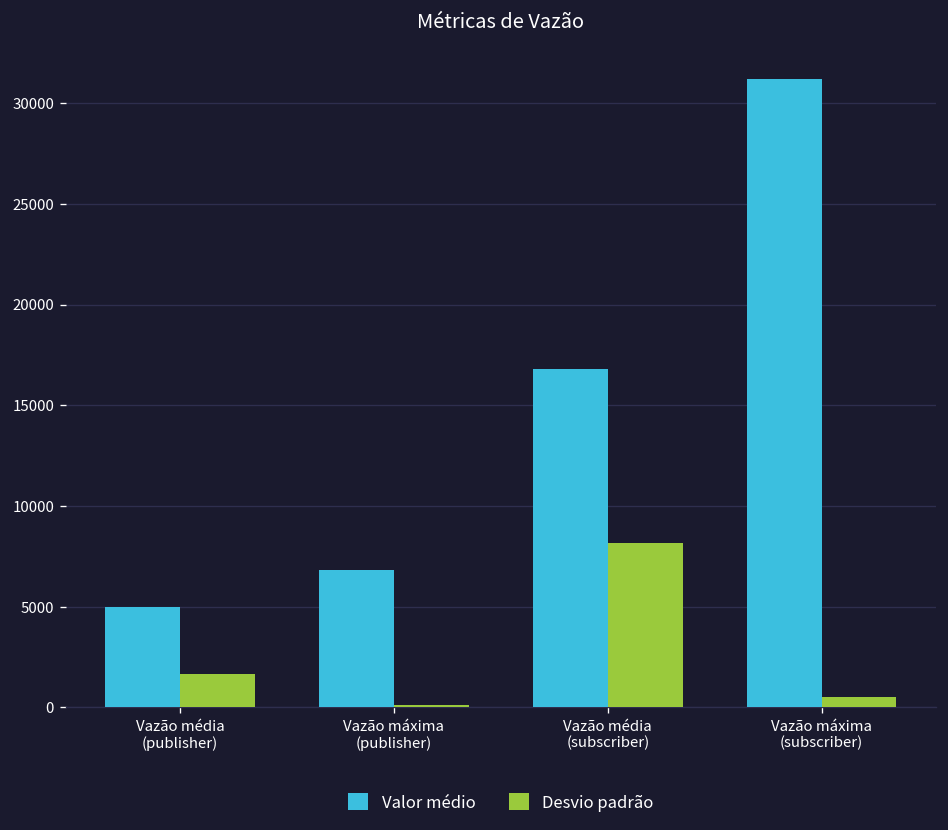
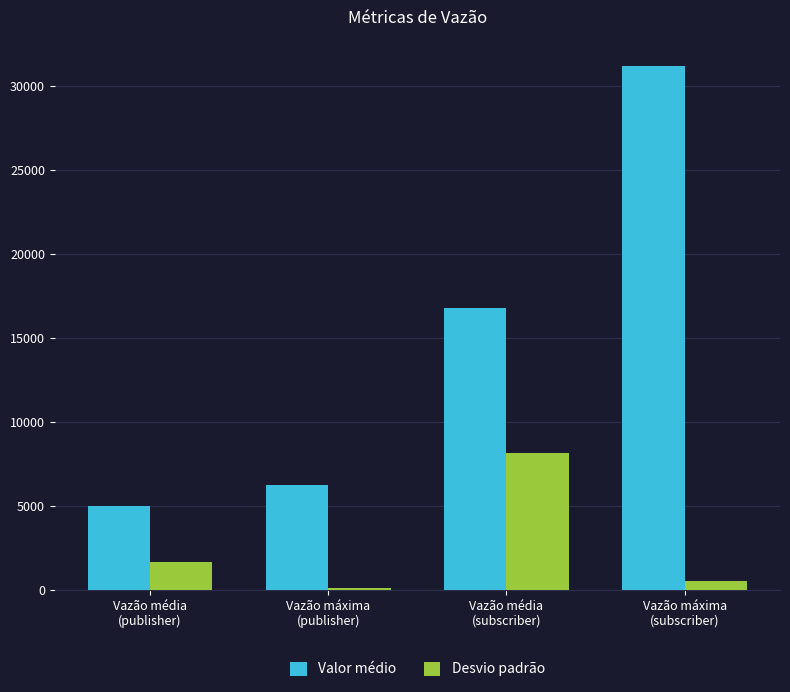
Valor médio, Vazão máxima (publisher): 6800 -> 6200
